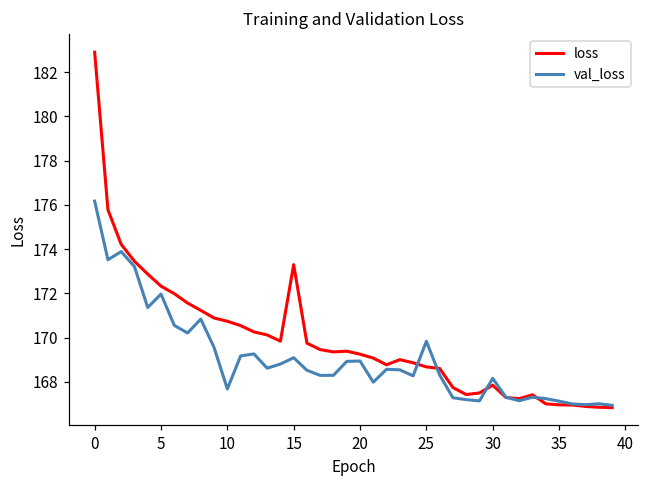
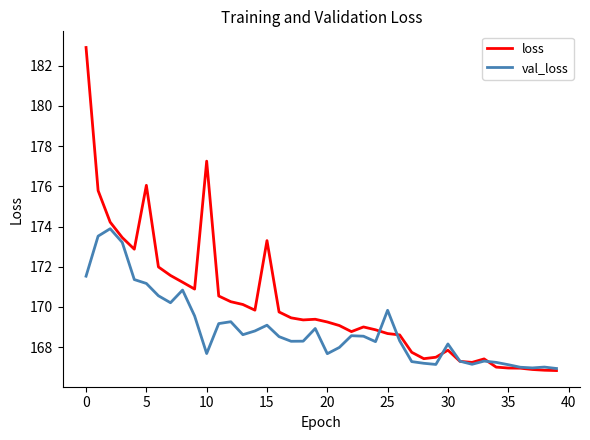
val_loss, 0: 176.2 -> 171.5
loss, 5: 172.3 -> 176.0
val_loss, 5: 172.0 -> 171.2
loss, 10: 170.7 -> 177.3
val_loss, 20: 168.9 -> 167.7
